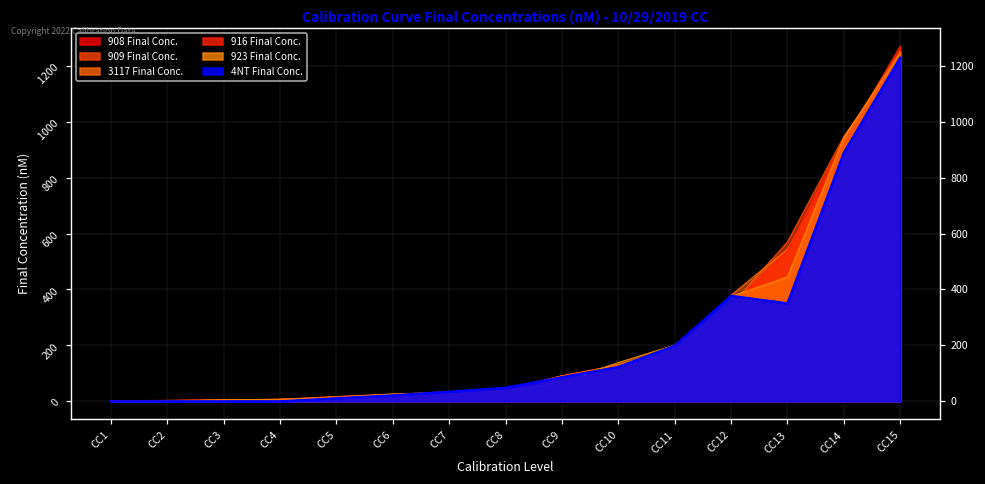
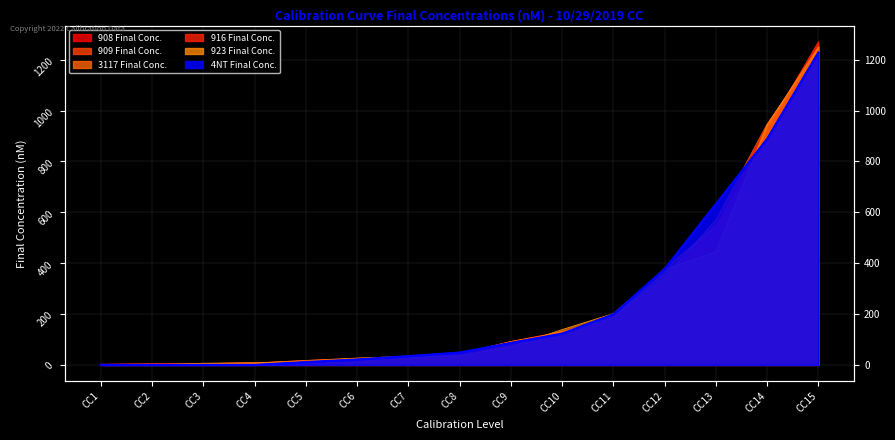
4NT Final Conc., CC13: 350 -> 630
